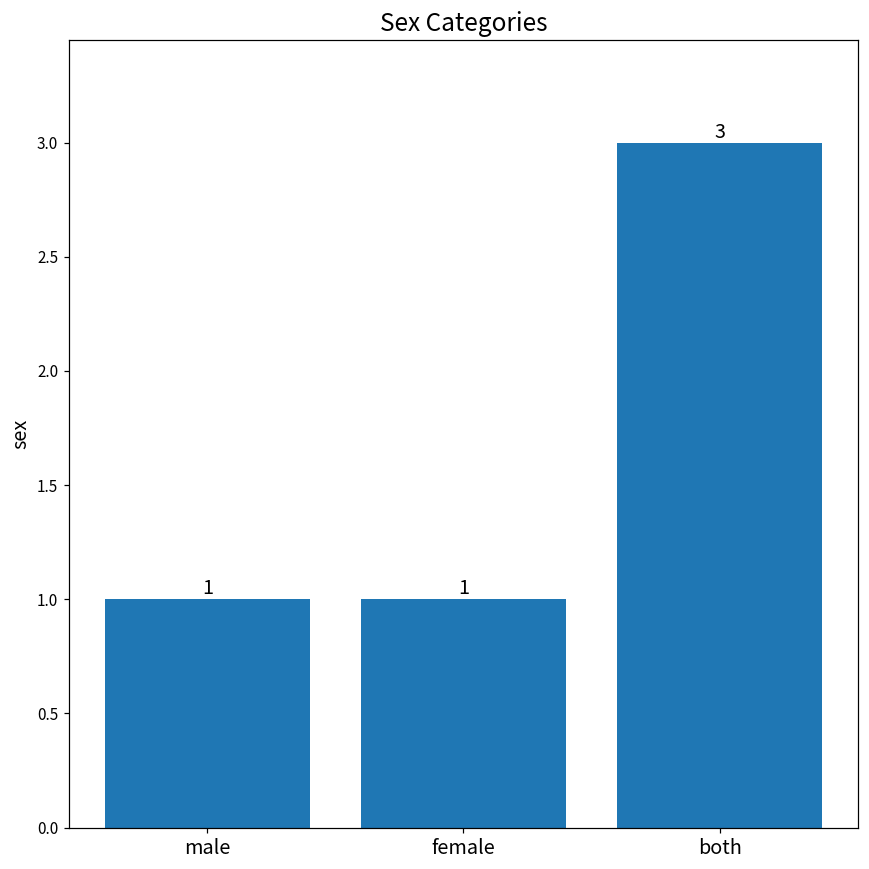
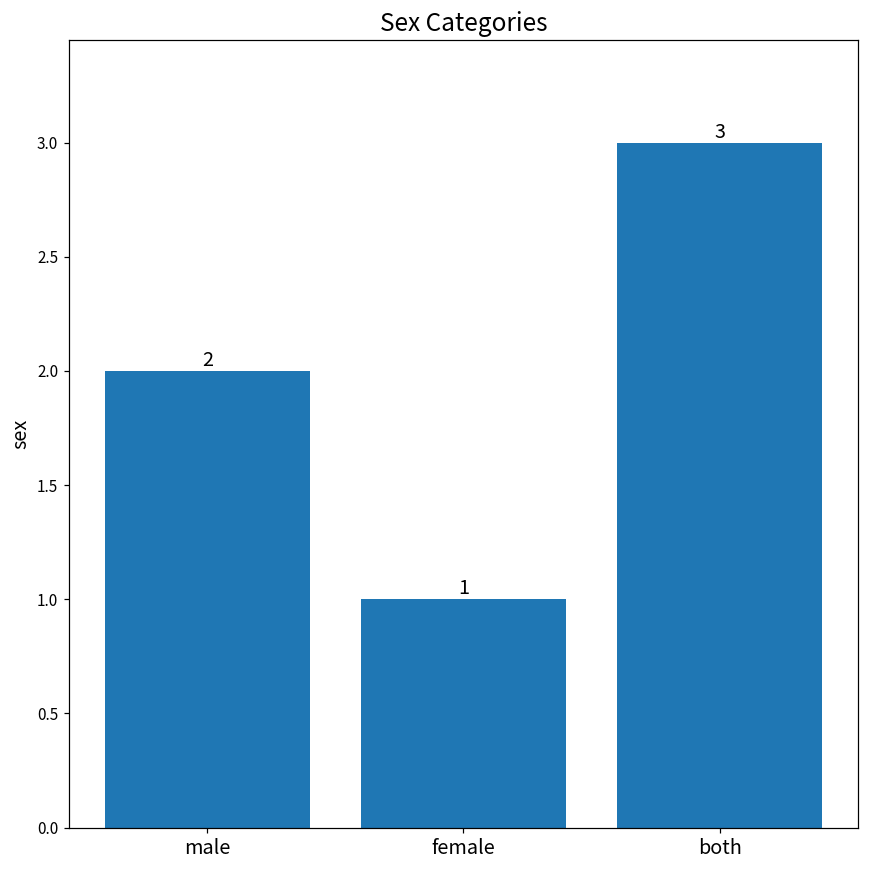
male: 1 -> 2
